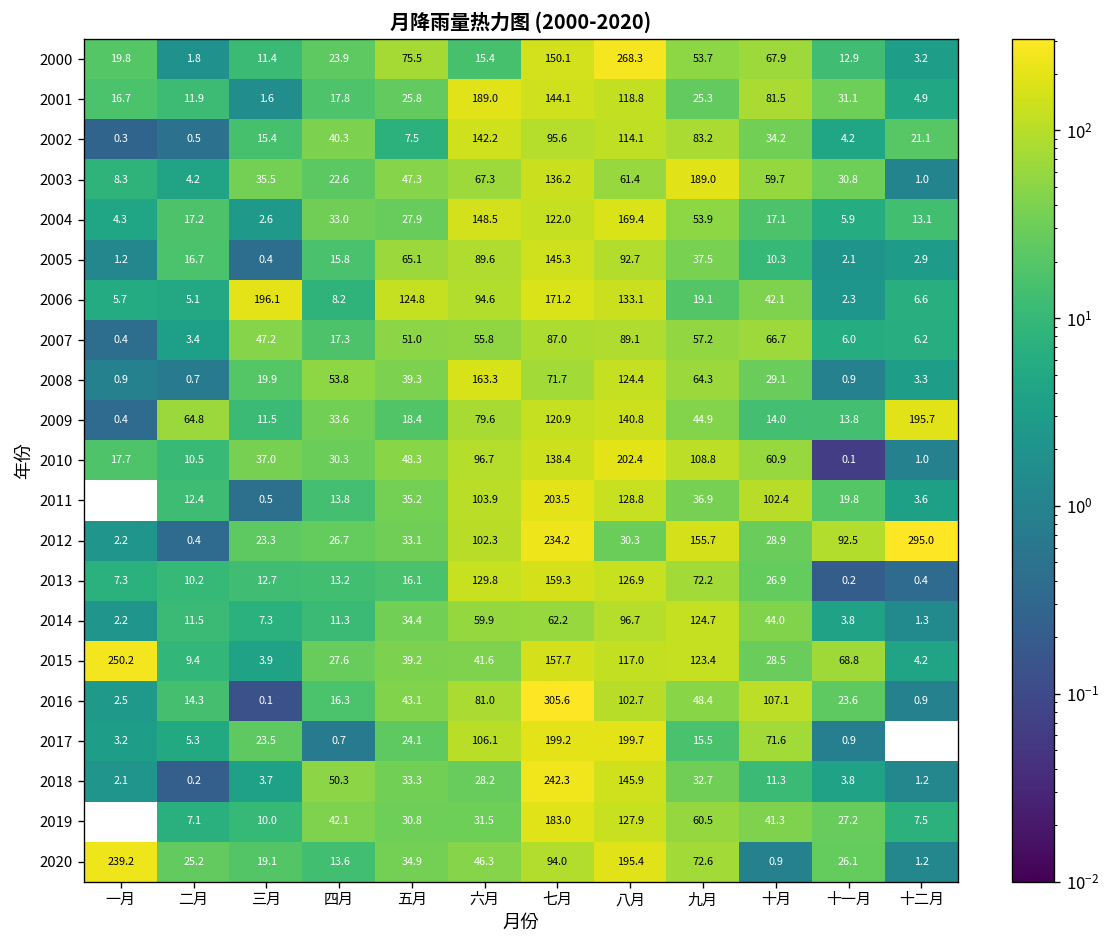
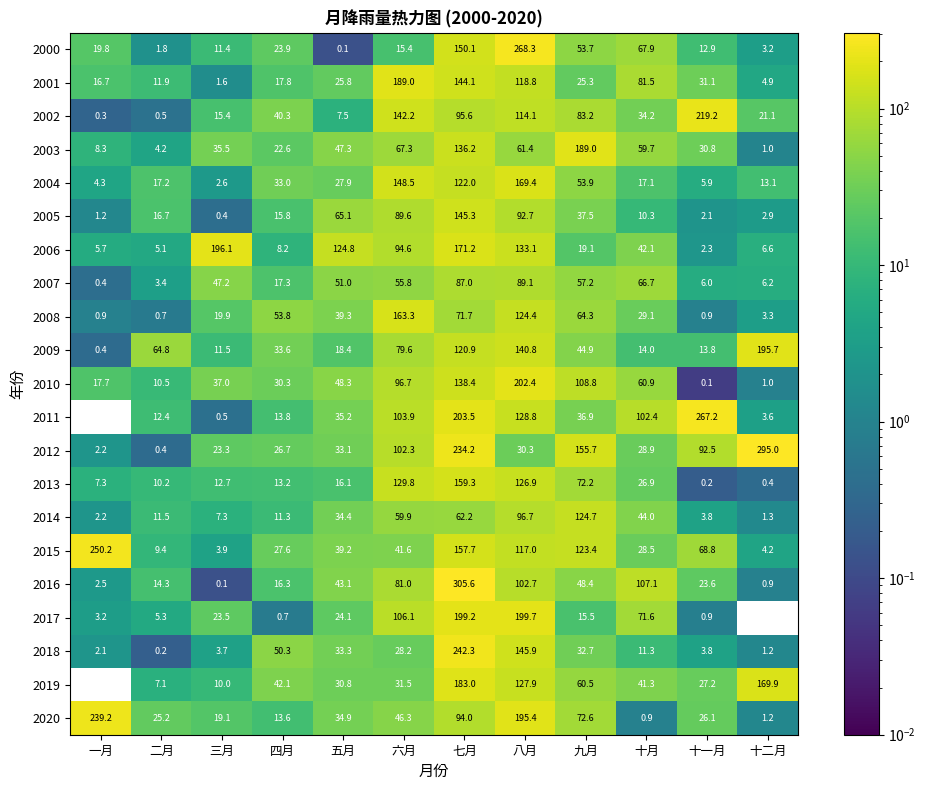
2000, 五月: 75.5 -> 0.1
2002, 十一月: 4.2 -> 219.2
2011, 十一月: 19.8 -> 267.2
2019, 十二月: 7.5 -> 169.9
